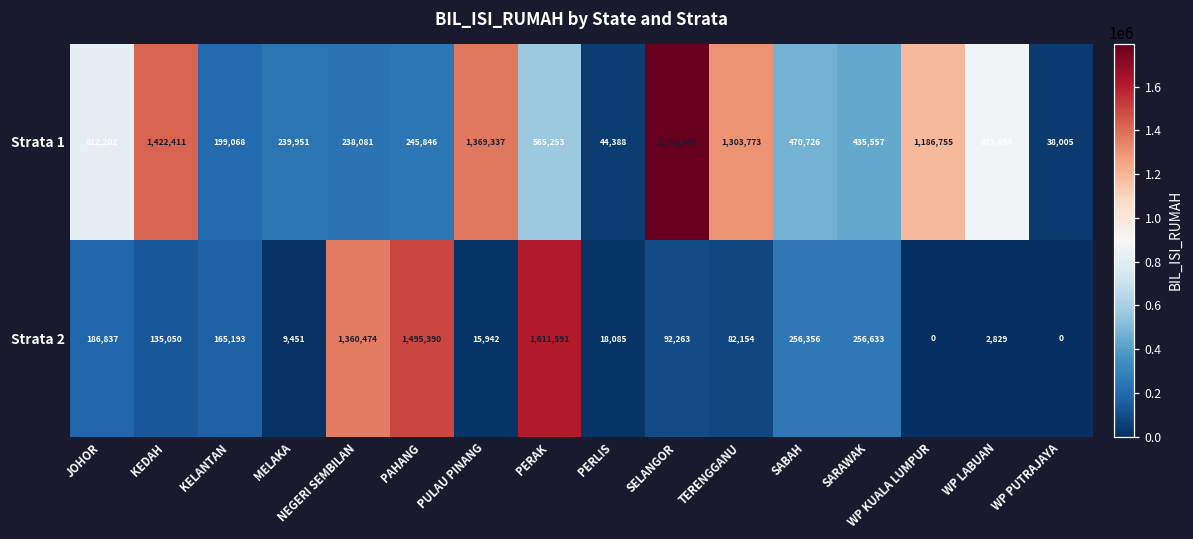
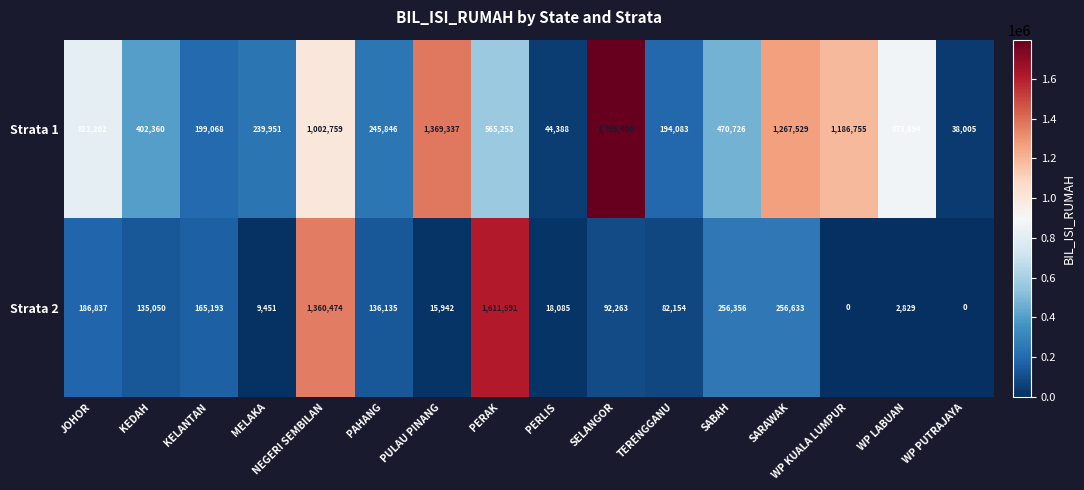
Strata 1, KEDAH: 1,422,411 -> 402,360
Strata 1, NEGERI SEMBILAN: 238,081 -> 1,002,759
Strata 1, TERENGGANU: 1,303,773 -> 194,083
Strata 1, SARAWAK: 435,557 -> 1,267,529
Strata 2, PAHANG: 1,495,390 -> 136,135
